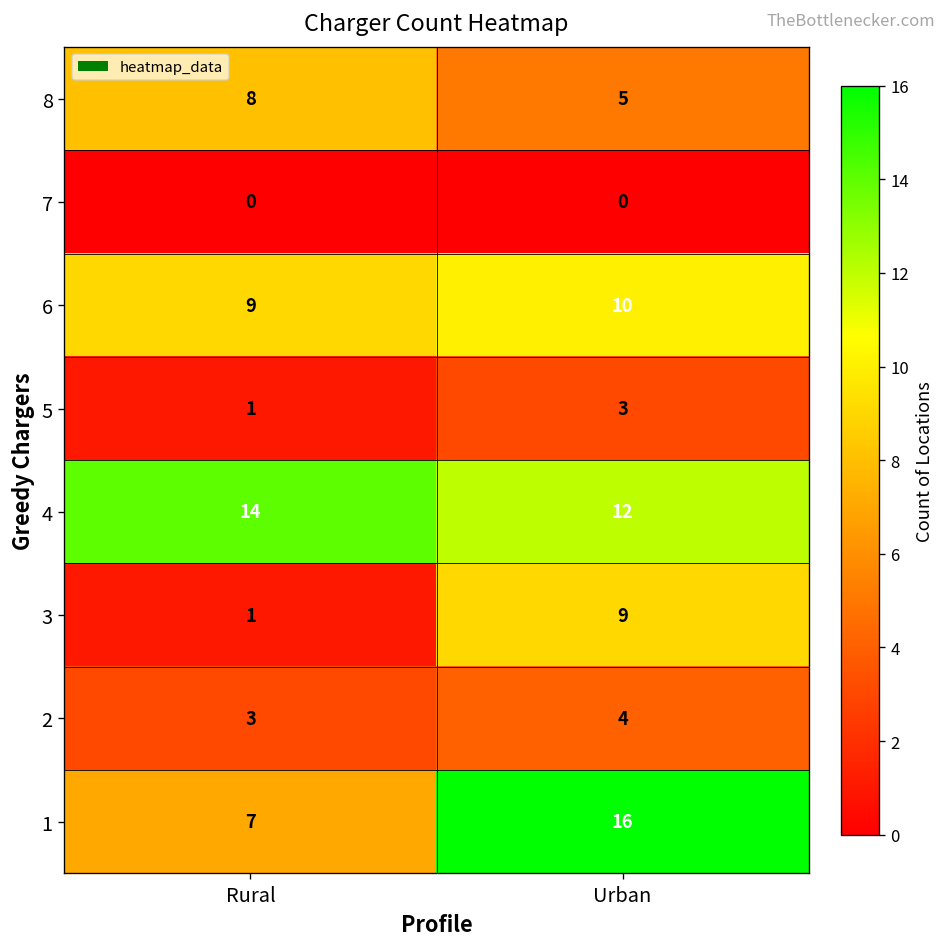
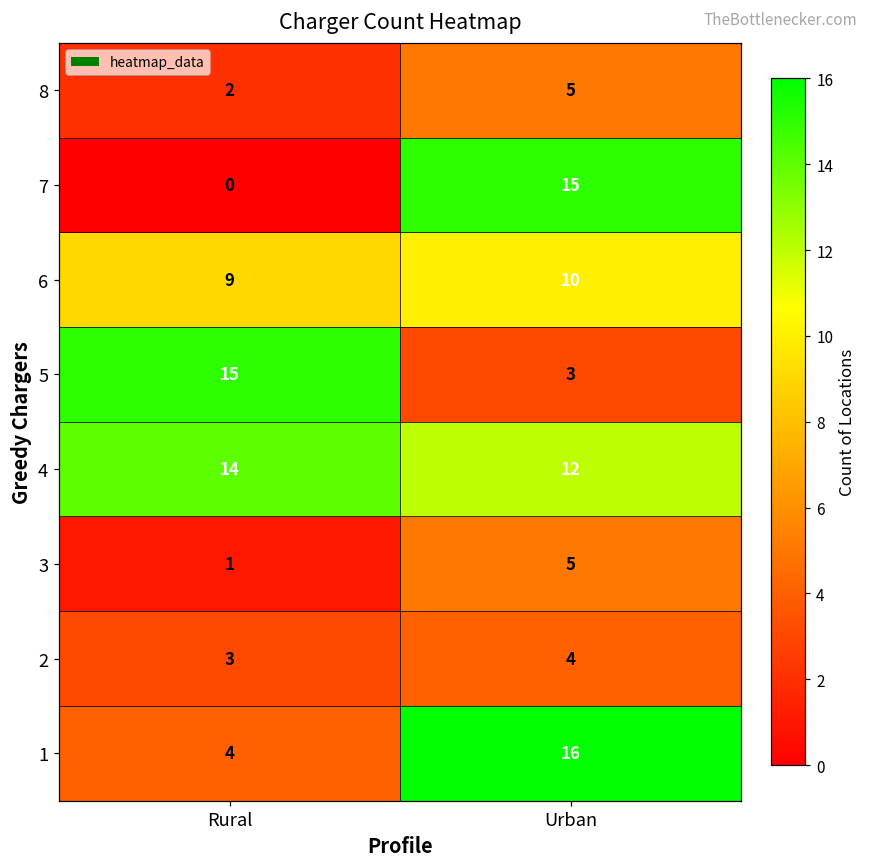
8, Rural: 8 -> 2
7, Urban: 0 -> 15
5, Rural: 1 -> 15
3, Urban: 9 -> 5
1, Rural: 7 -> 4
